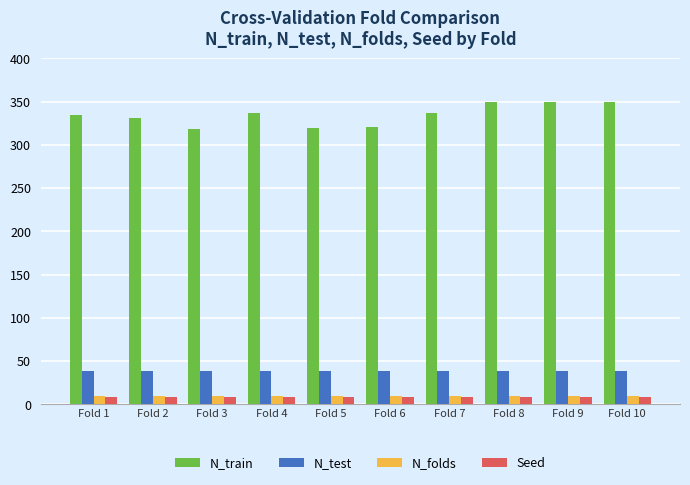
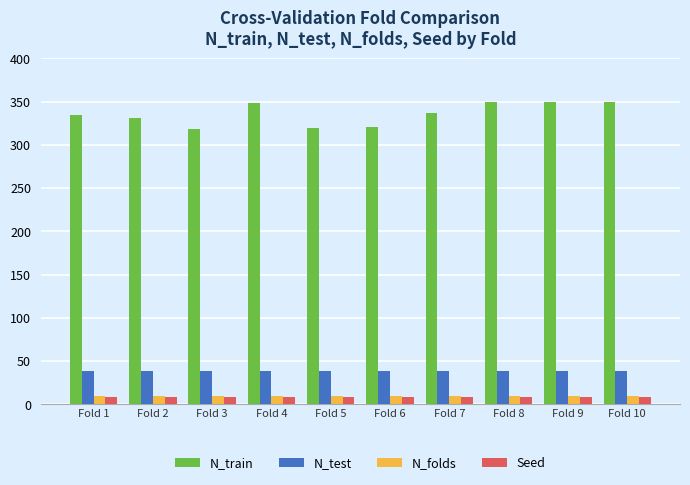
N_train, Fold 4: 340 -> 350
